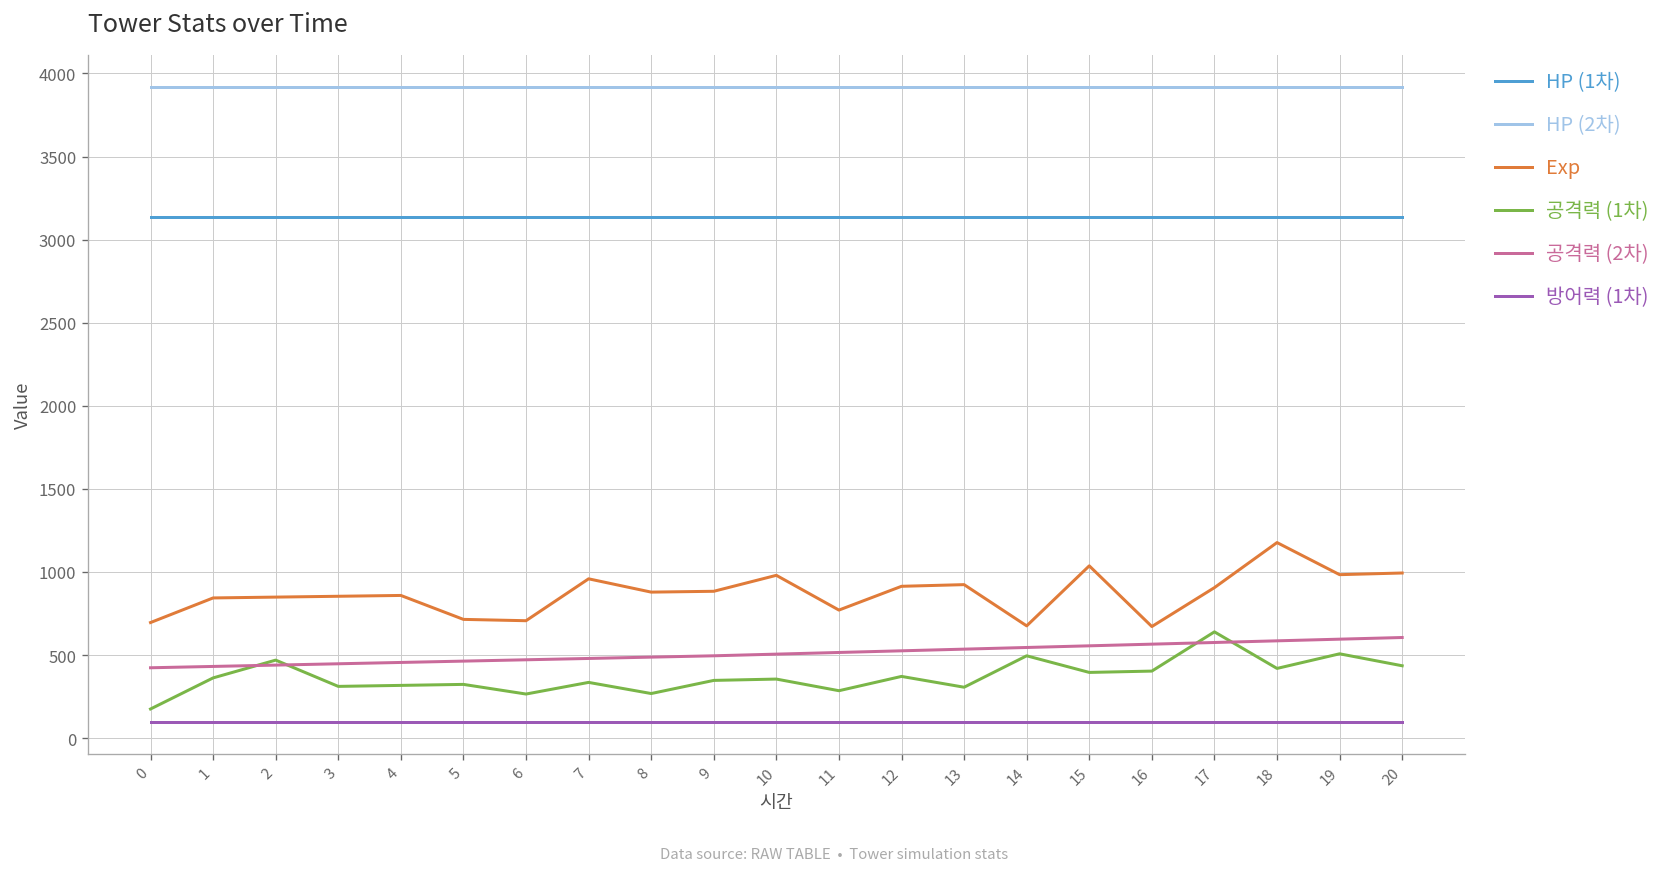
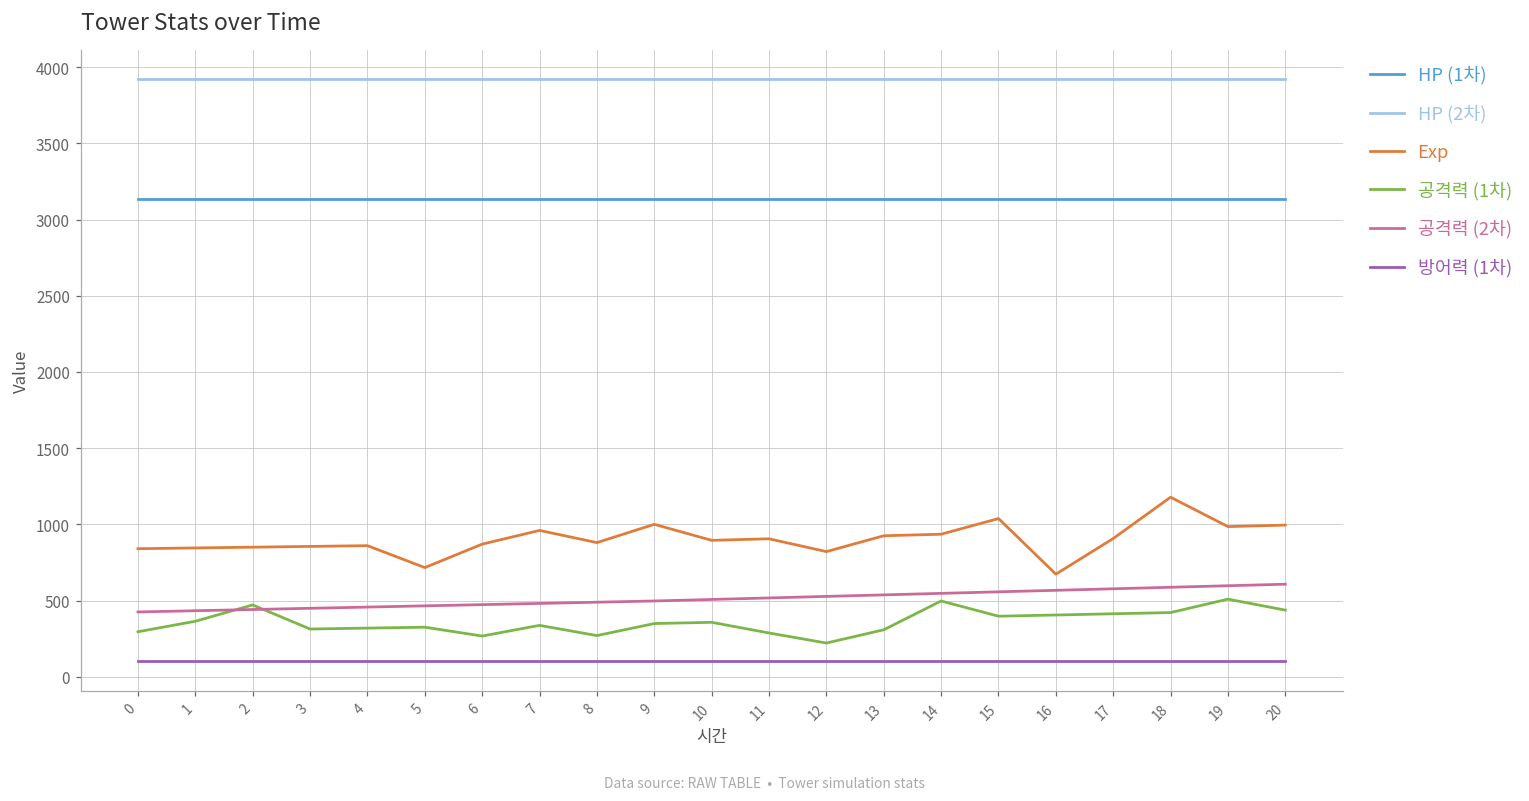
Exp, 0: 700 -> 840
공격력 (1차), 0: 180 -> 300
Exp, 6: 710 -> 870
Exp, 9: 890 -> 1000
Exp, 10: 980 -> 900
Exp, 11: 770 -> 910
Exp, 12: 920 -> 820
공격력 (1차), 12: 370 -> 220
Exp, 14: 680 -> 940
공격력 (1차), 17: 640 -> 410
